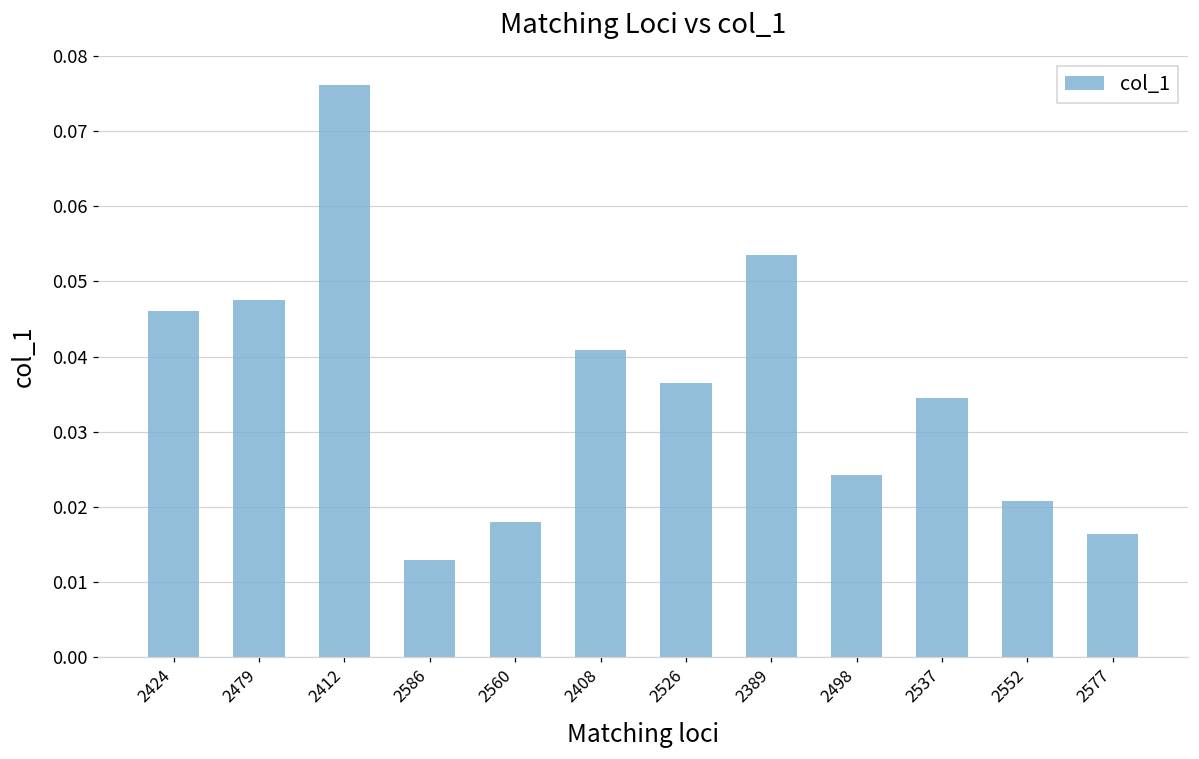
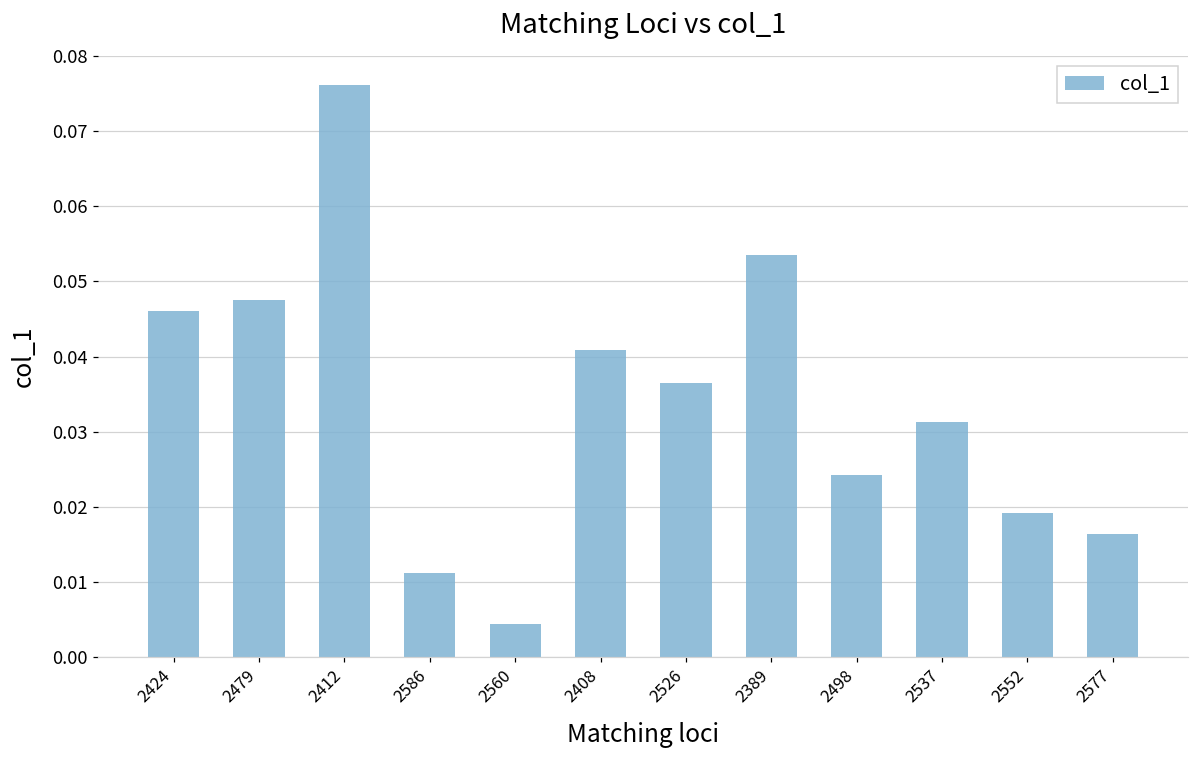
2586: 0.013 -> 0.011
2560: 0.018 -> 0.004
2537: 0.034 -> 0.031
2552: 0.021 -> 0.019
